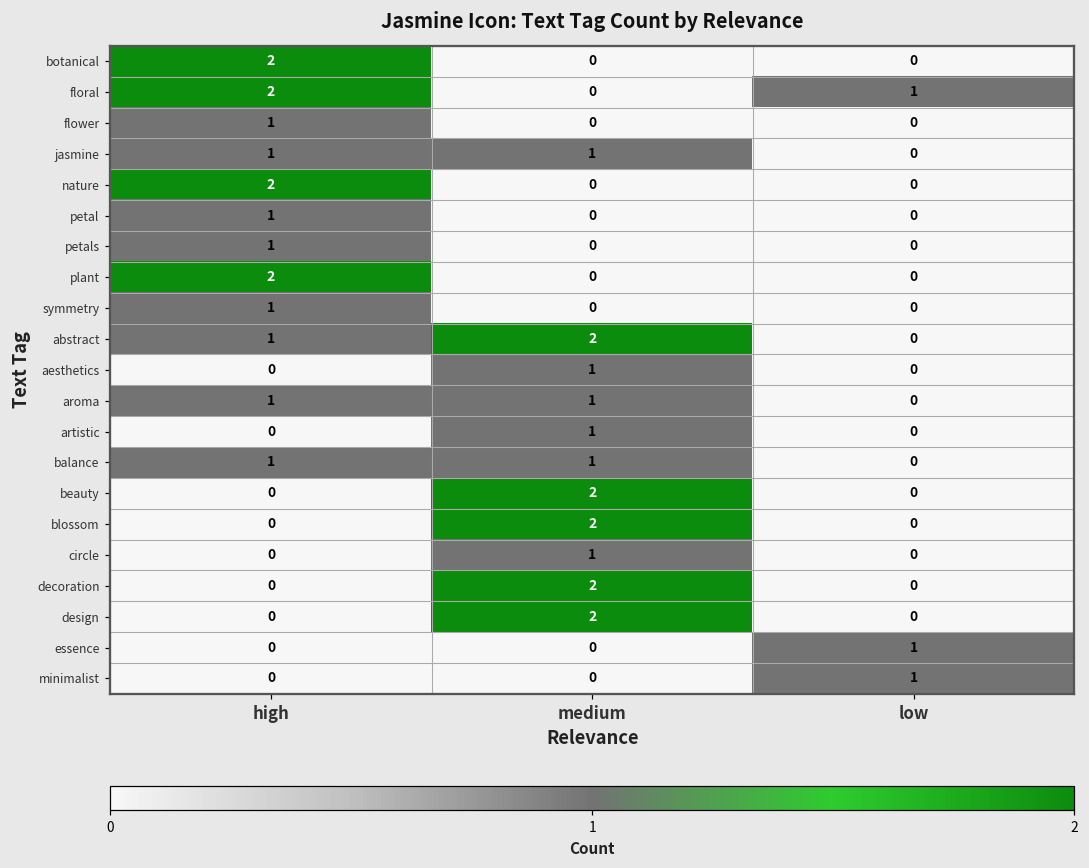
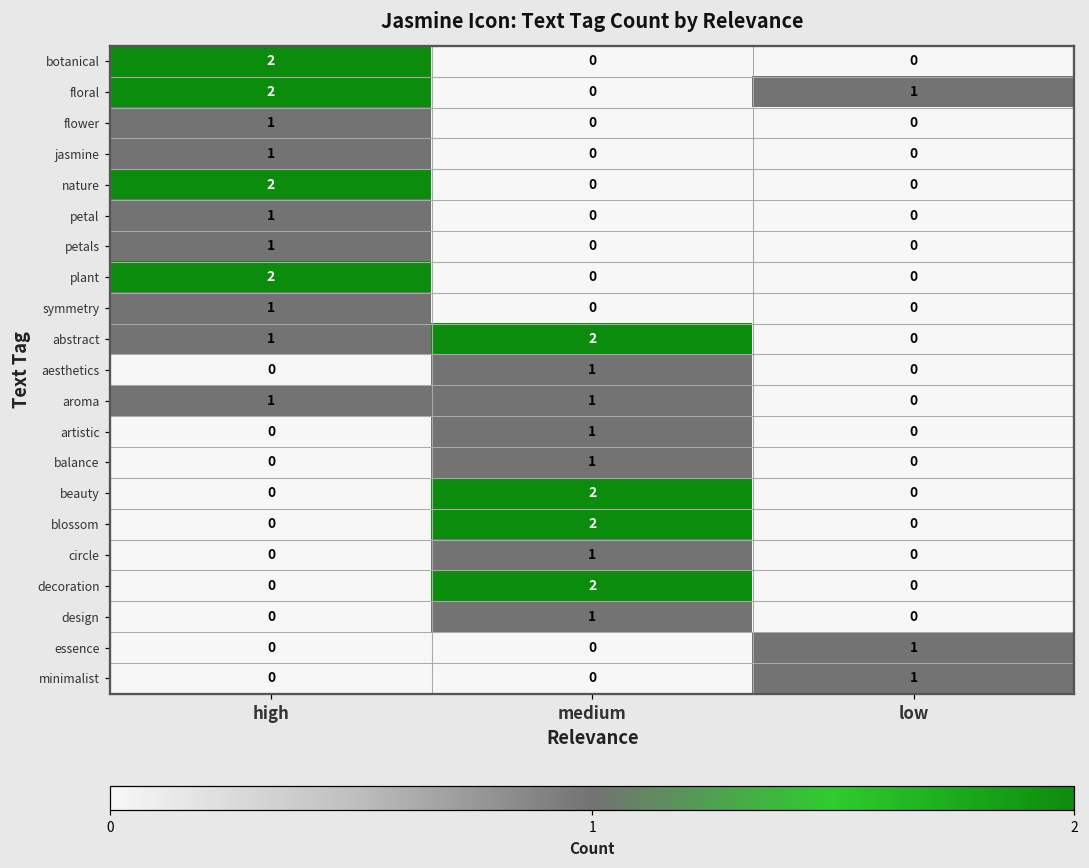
jasmine, medium: 1 -> 0
balance, high: 1 -> 0
design, medium: 2 -> 1
